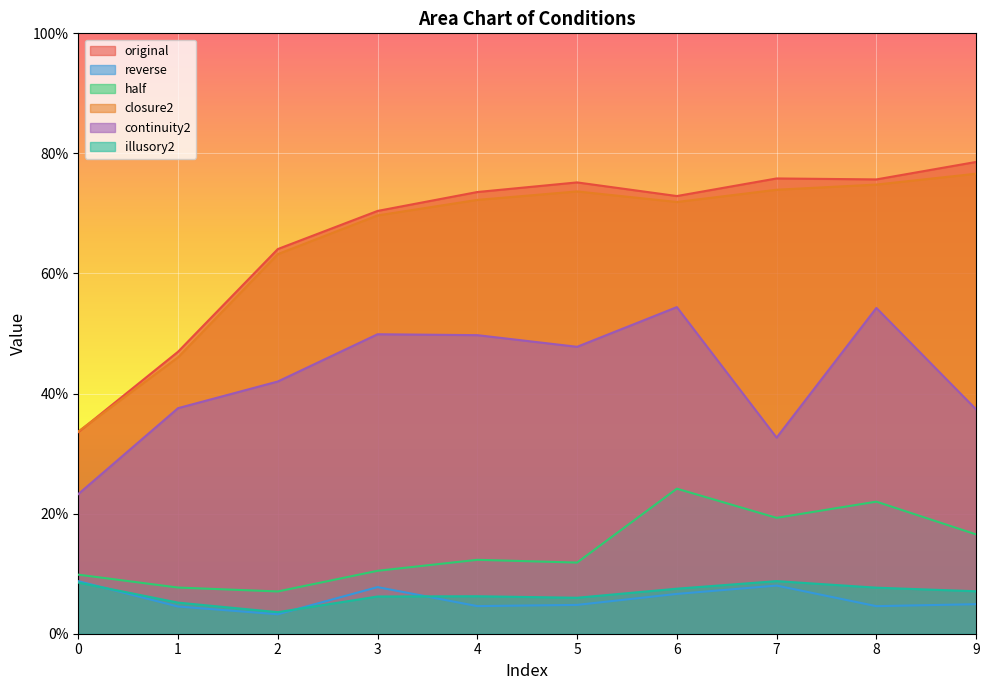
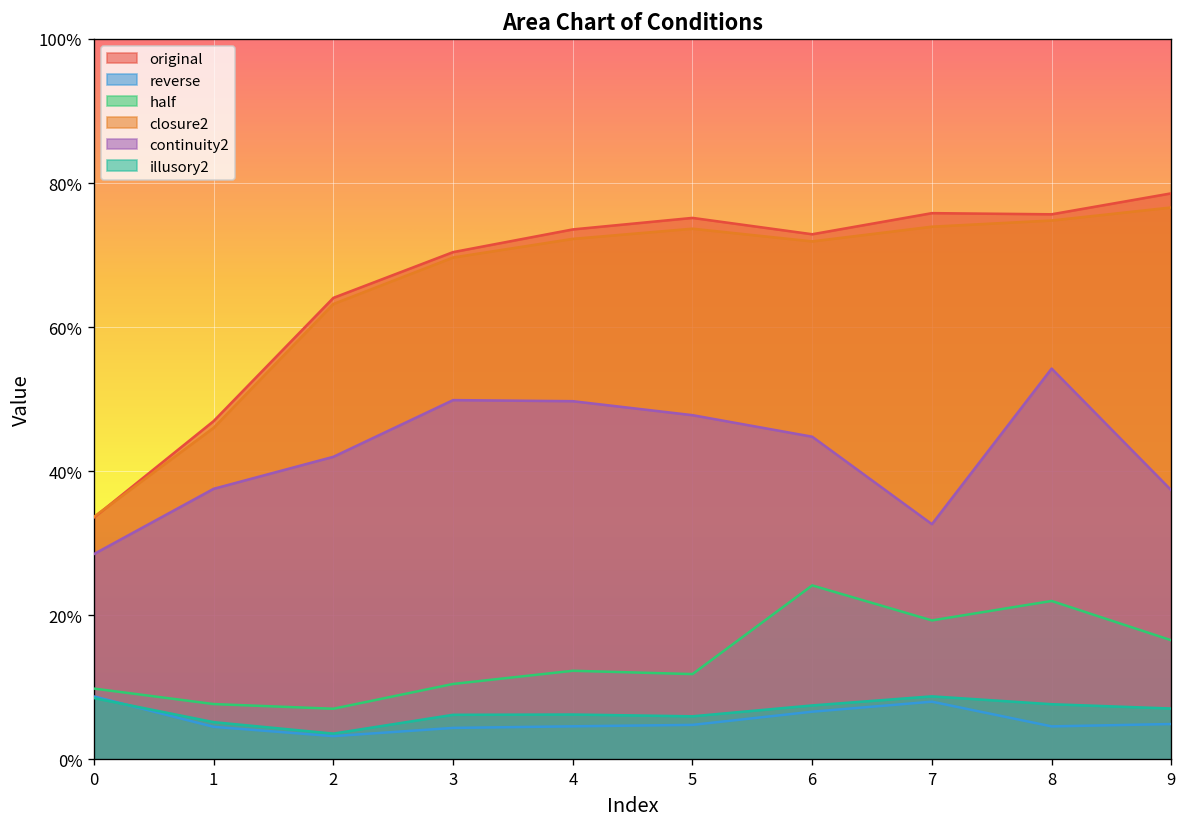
continuity2, 0: 23% -> 29%
reverse, 3: 8% -> 4%
continuity2, 6: 54% -> 45%
